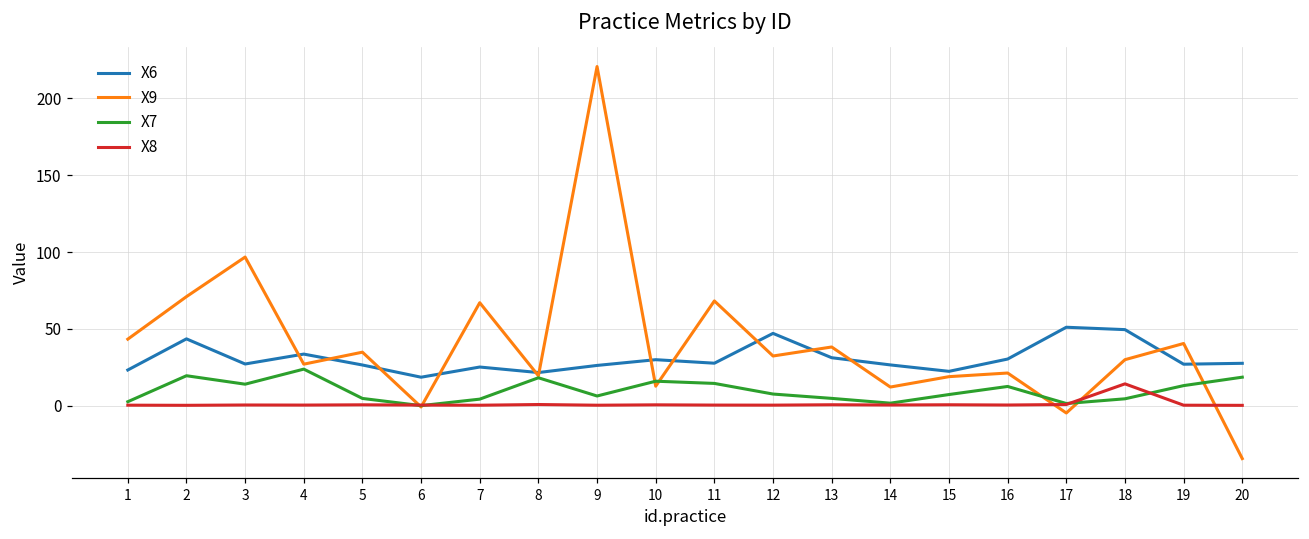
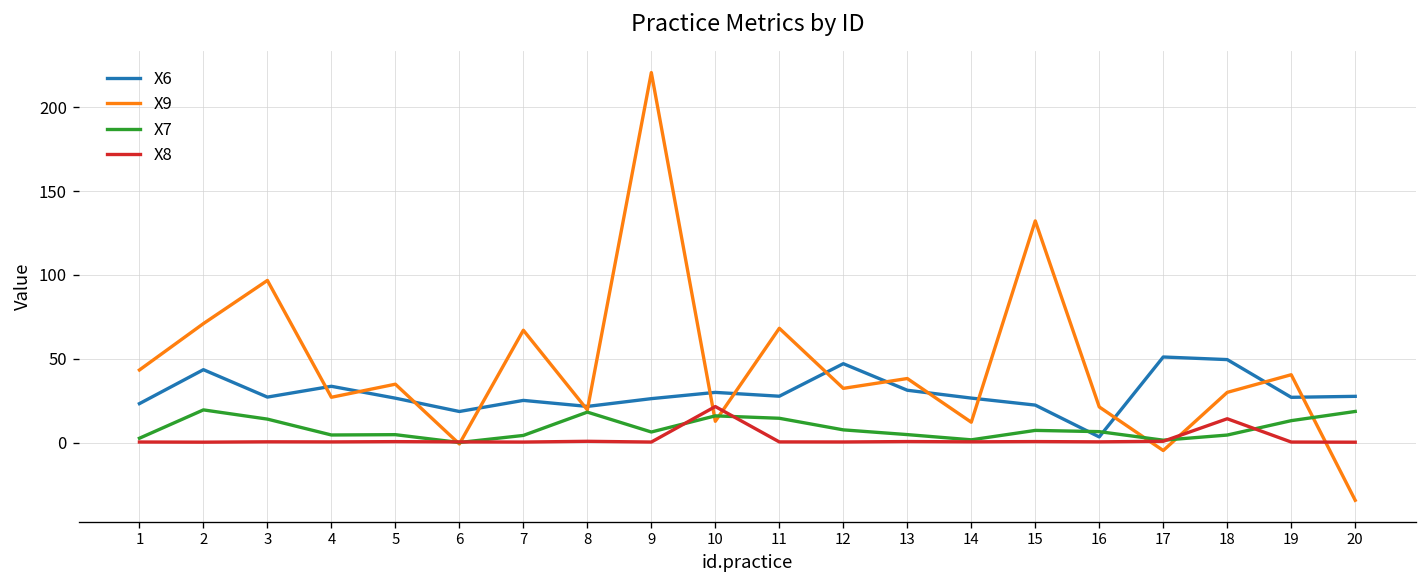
X7, 4: 24 -> 4
X8, 10: 1 -> 21
X9, 15: 19 -> 132
X6, 16: 30 -> 3
X7, 16: 12 -> 6
